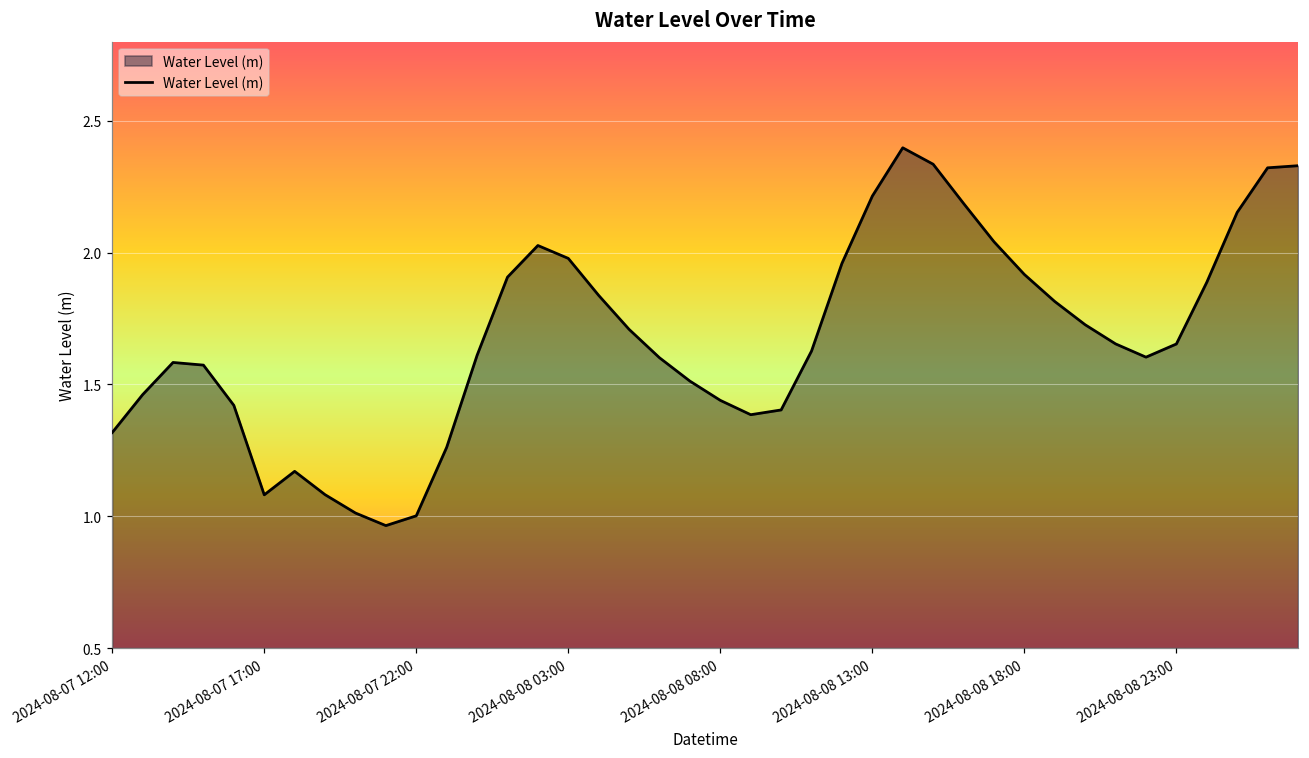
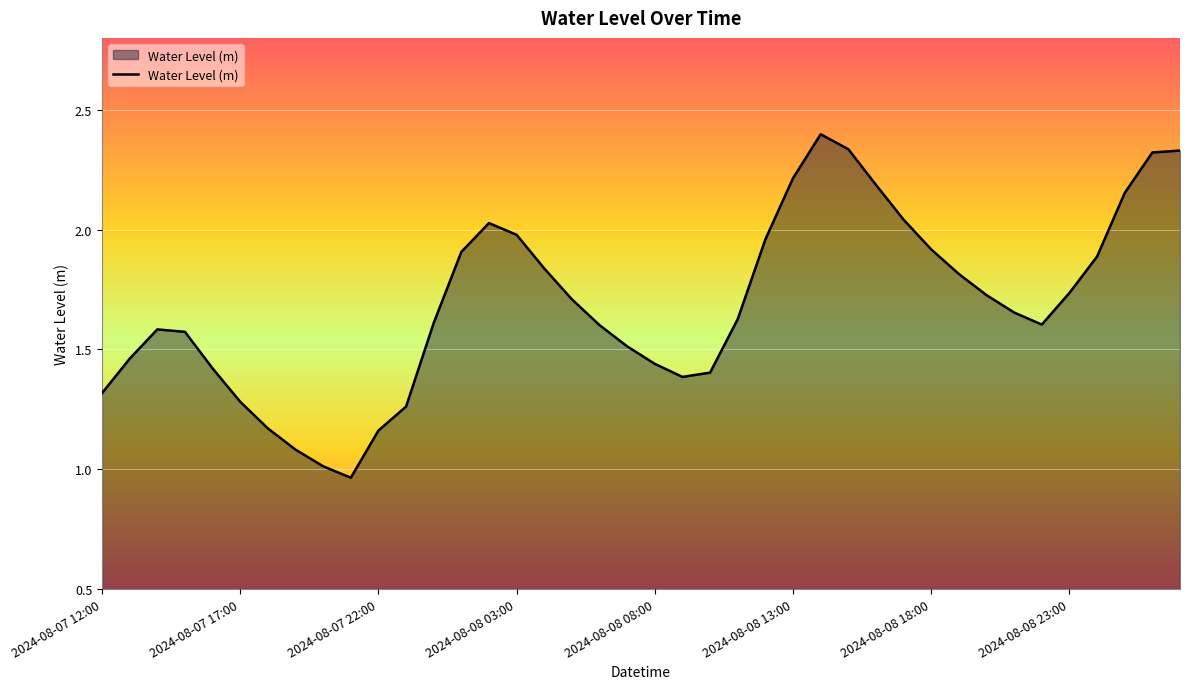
2024-08-07 17:00: 1.08 -> 1.28
2024-08-07 22:00: 1.00 -> 1.16
2024-08-08 23:00: 1.65 -> 1.74
